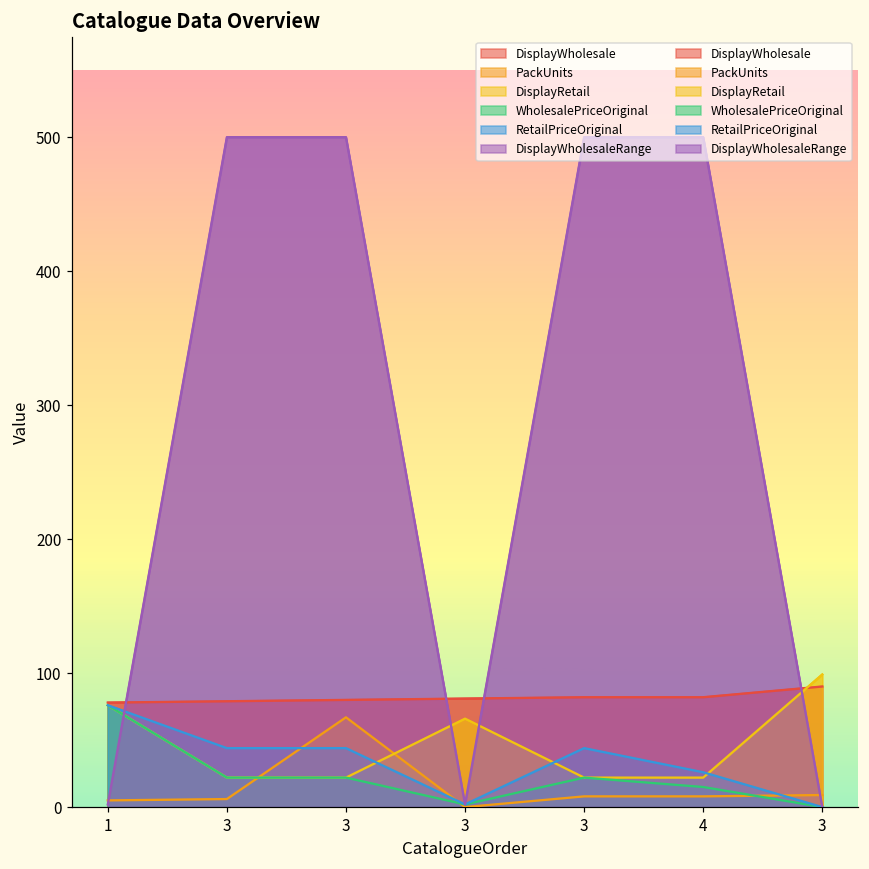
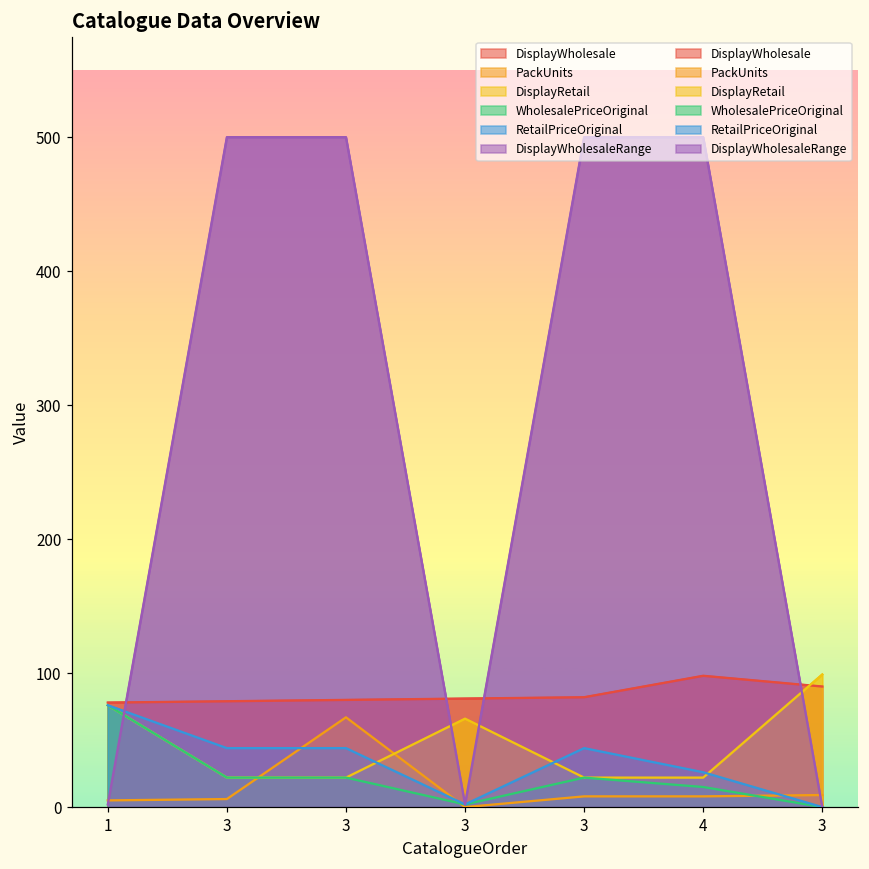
DisplayWholesale, 4: 82 -> 98
